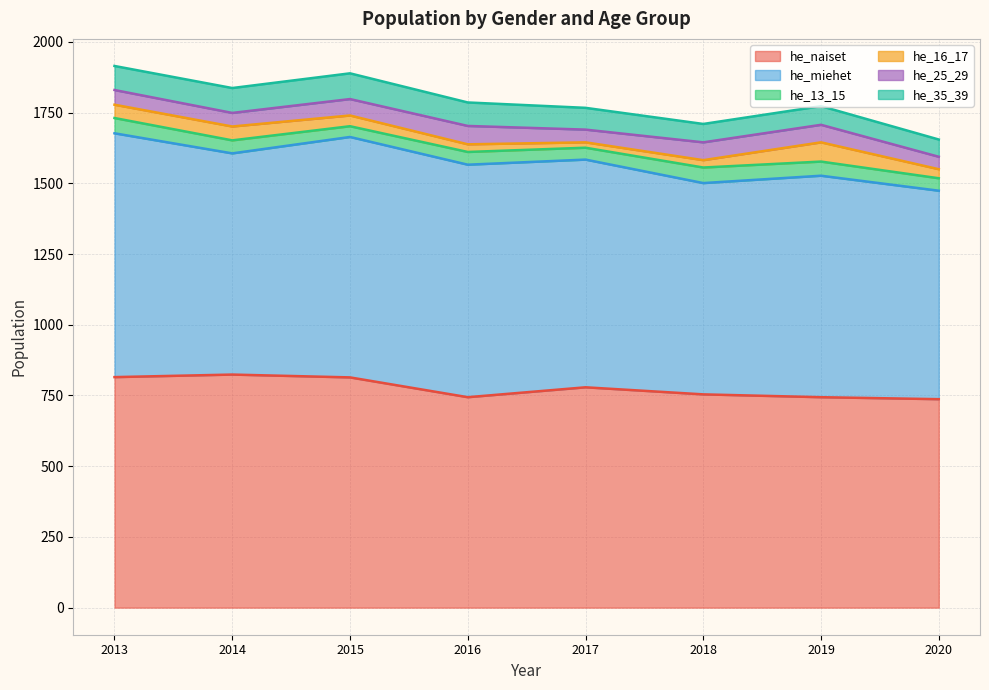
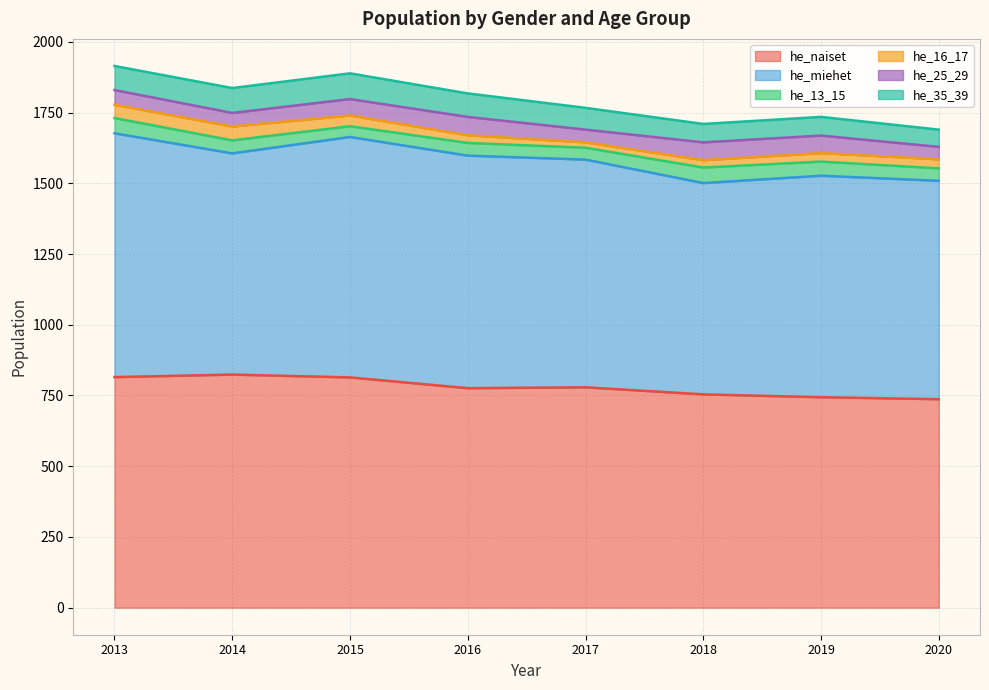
he_naiset, 2016: 740 -> 780
he_16_17, 2019: 70 -> 30
he_miehet, 2020: 740 -> 770
